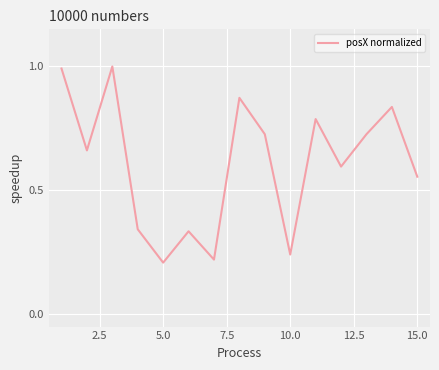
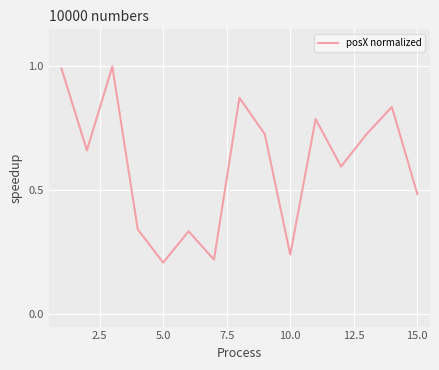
15.0: 0.56 -> 0.49
